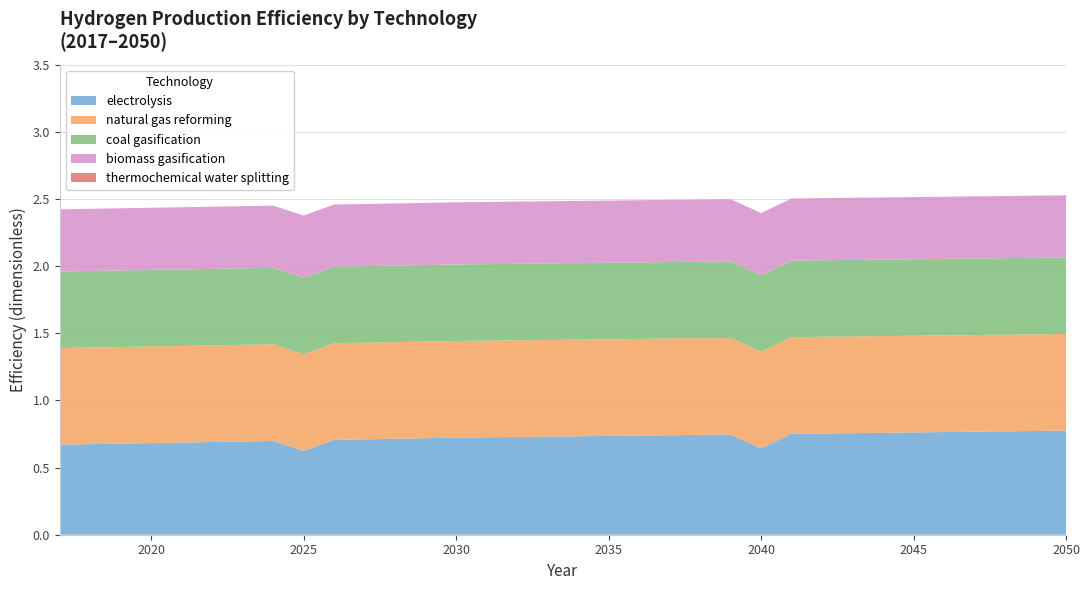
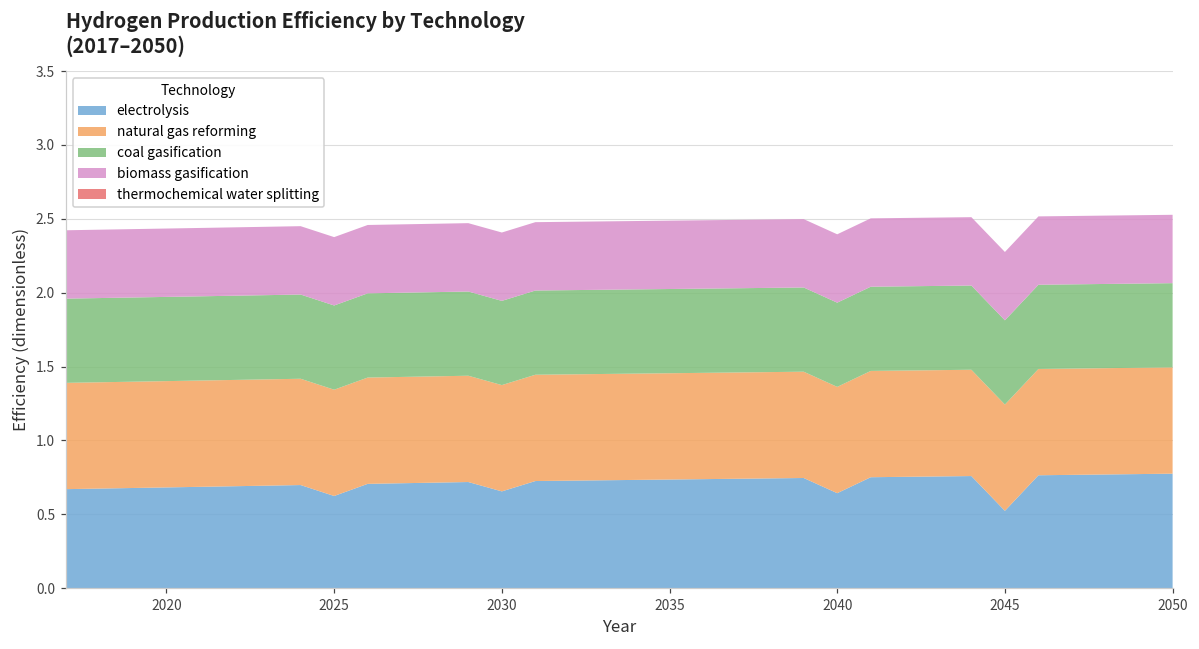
electrolysis, 2030: 0.72 -> 0.66
electrolysis, 2045: 0.76 -> 0.52
